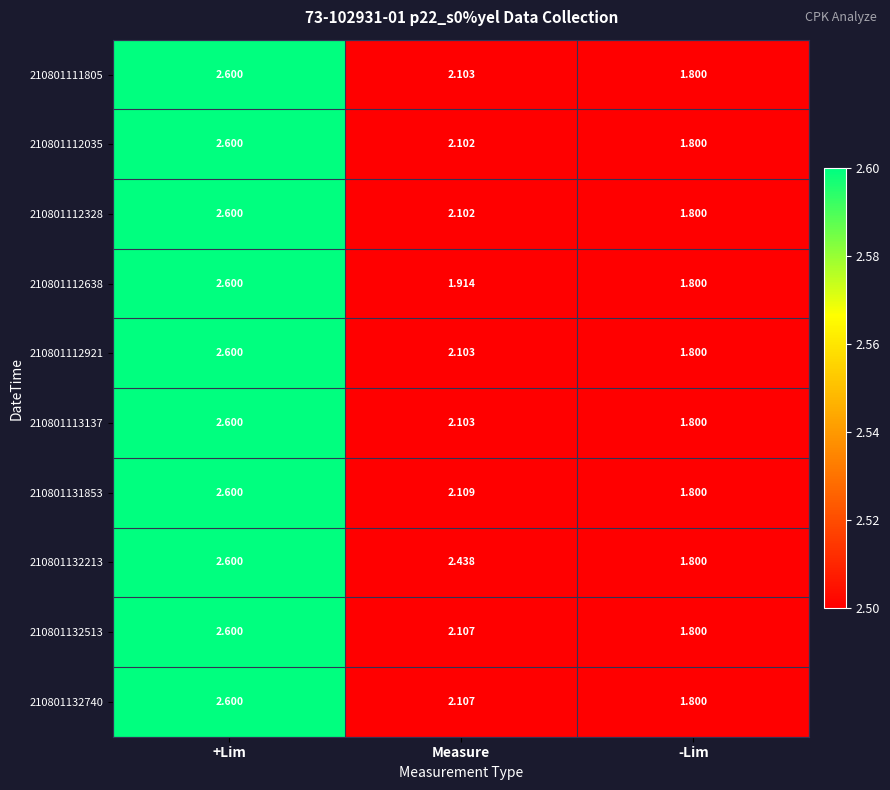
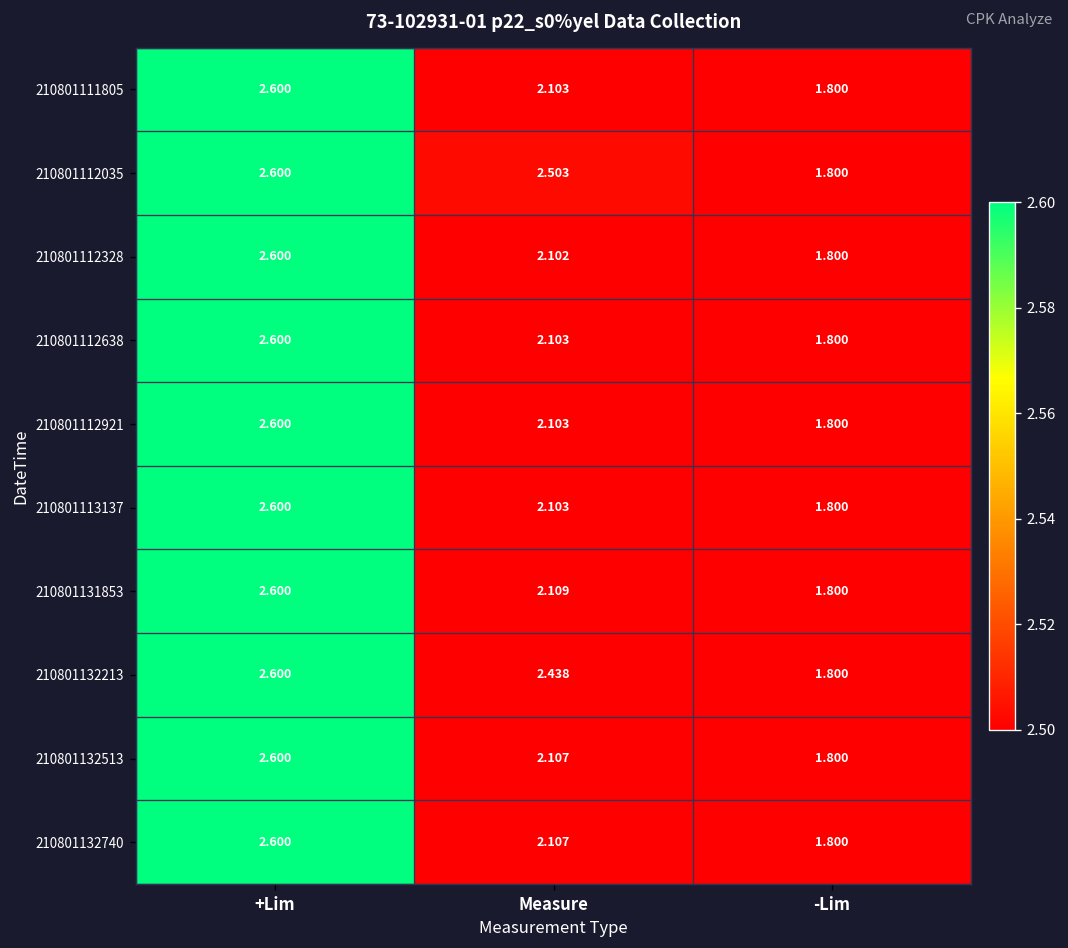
210801112035, Measure: 2.102 -> 2.503
210801112638, Measure: 1.914 -> 2.103
